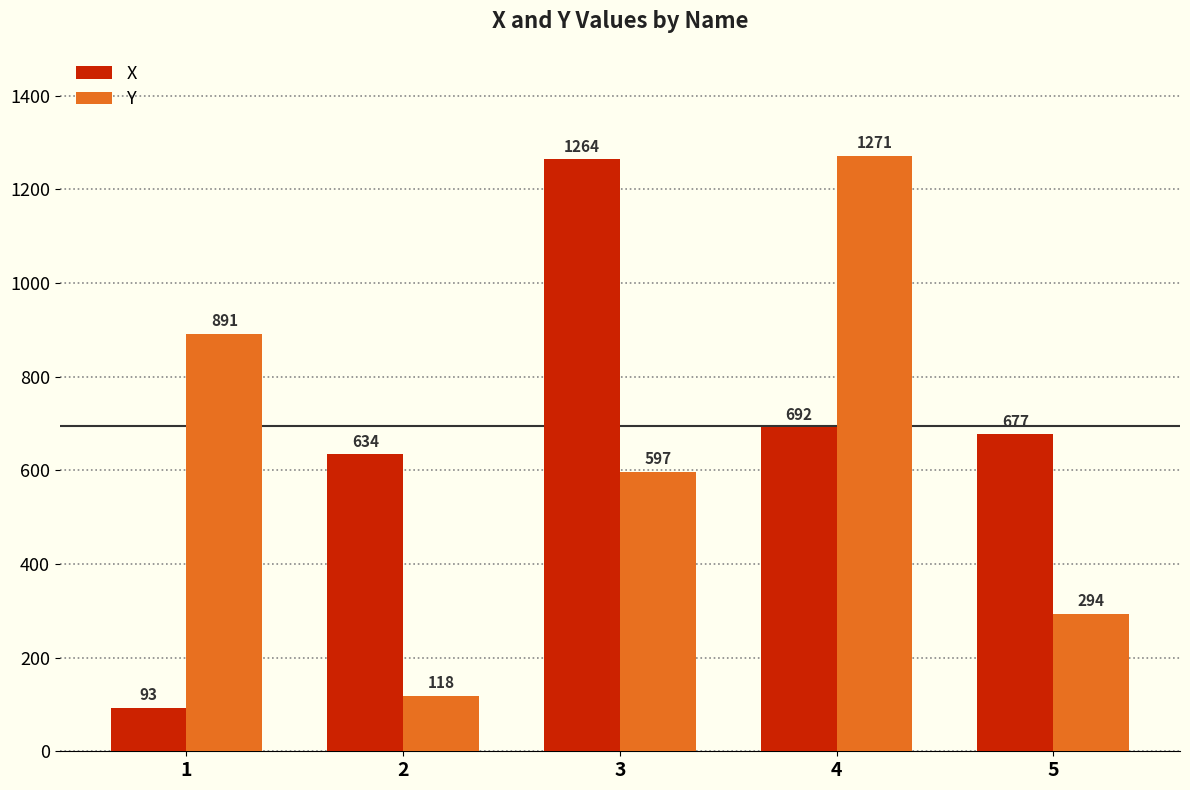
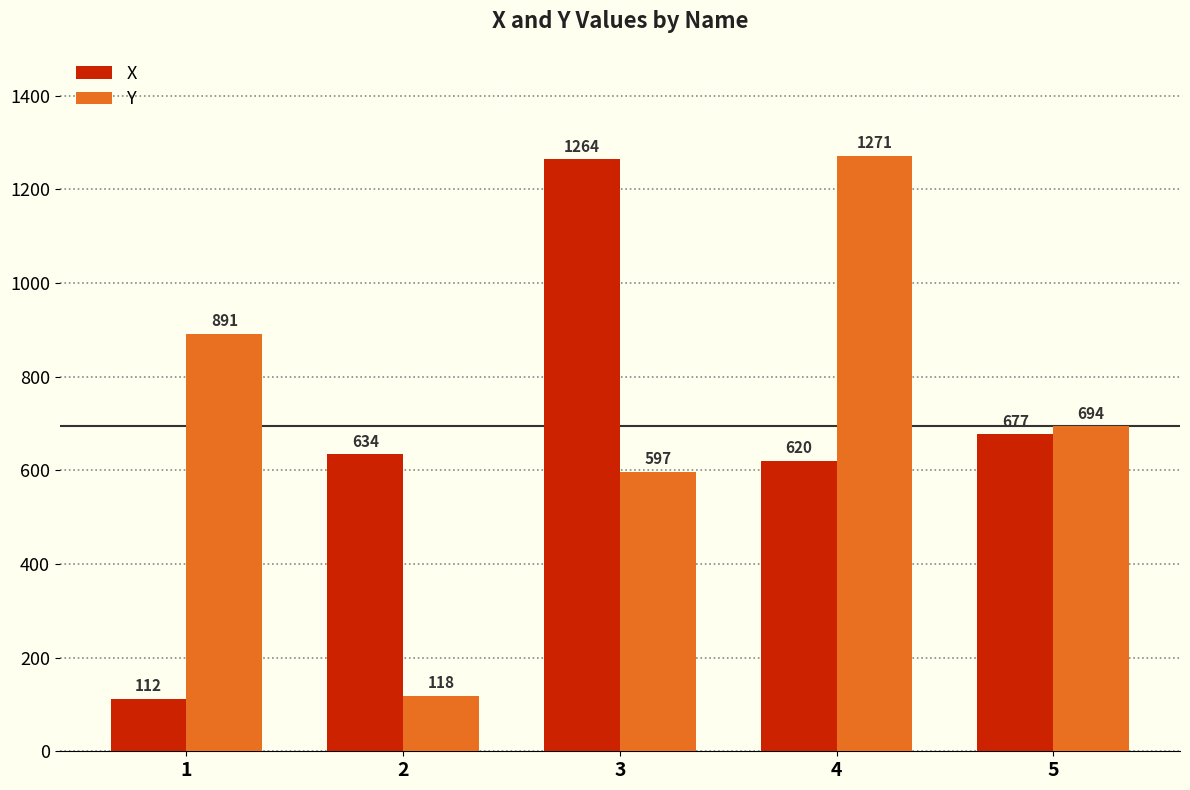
X, 1: 93 -> 112
X, 4: 692 -> 620
Y, 5: 294 -> 694
